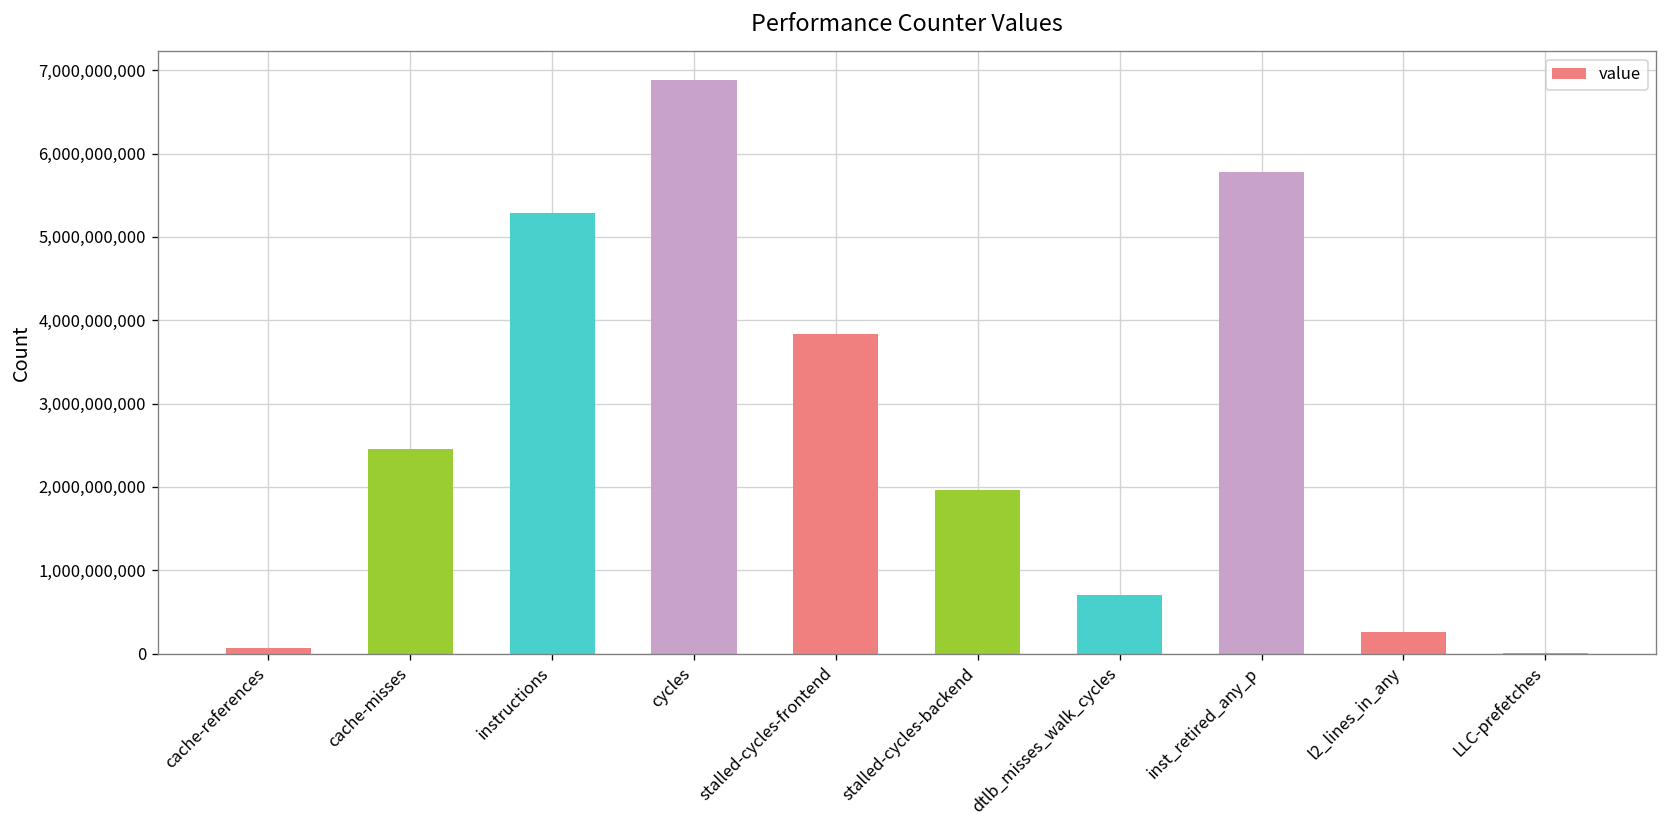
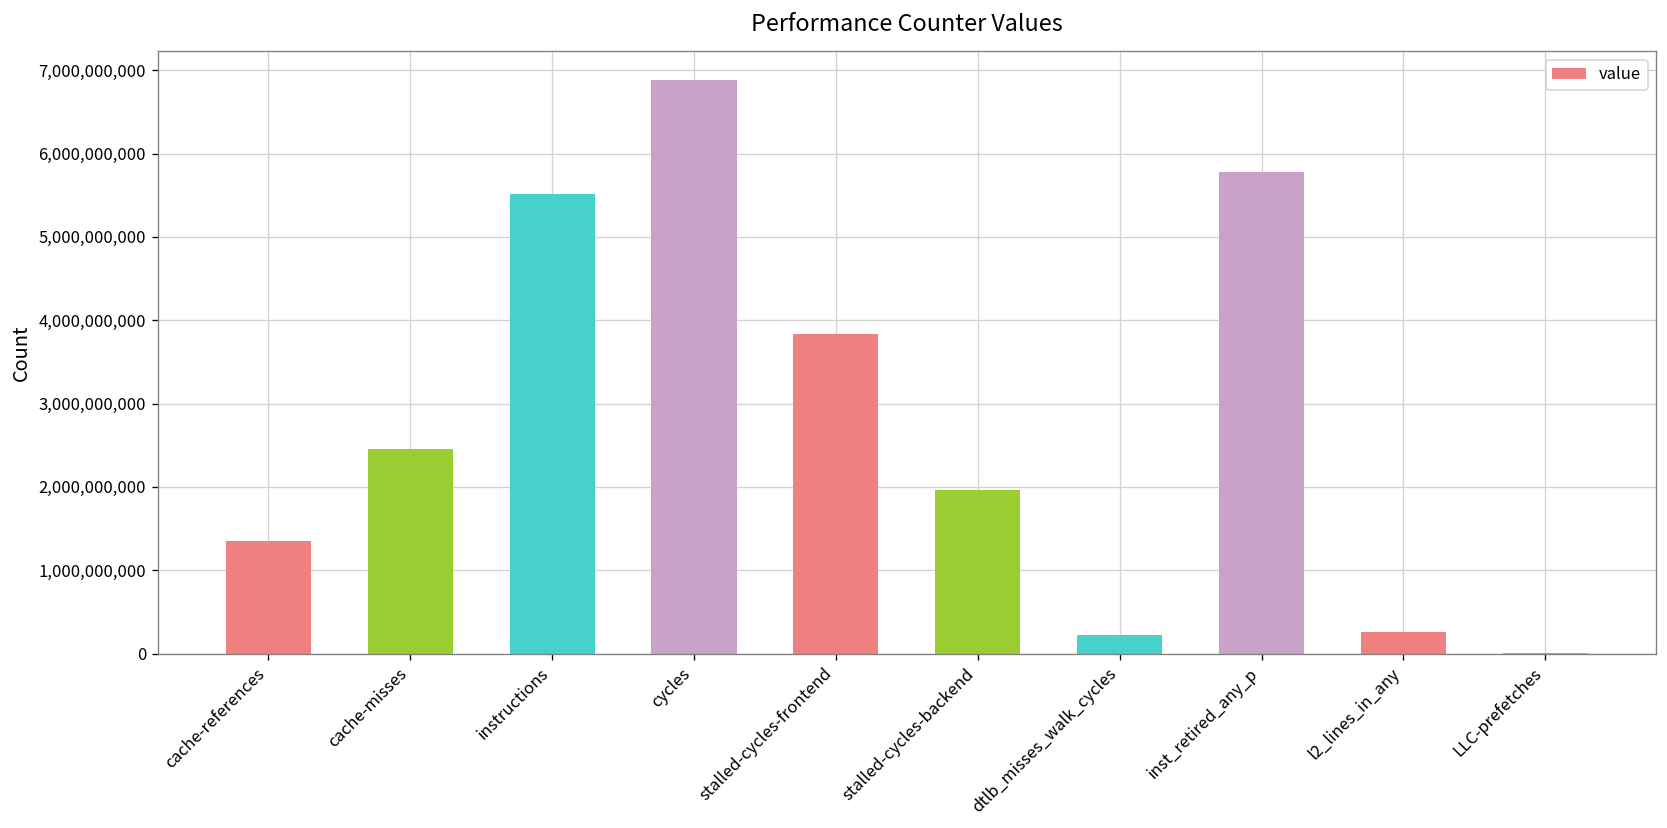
cache-references: 100,000,000 -> 1,400,000,000
instructions: 5,300,000,000 -> 5,500,000,000
dtlb_misses_walk_cycles: 700,000,000 -> 200,000,000
